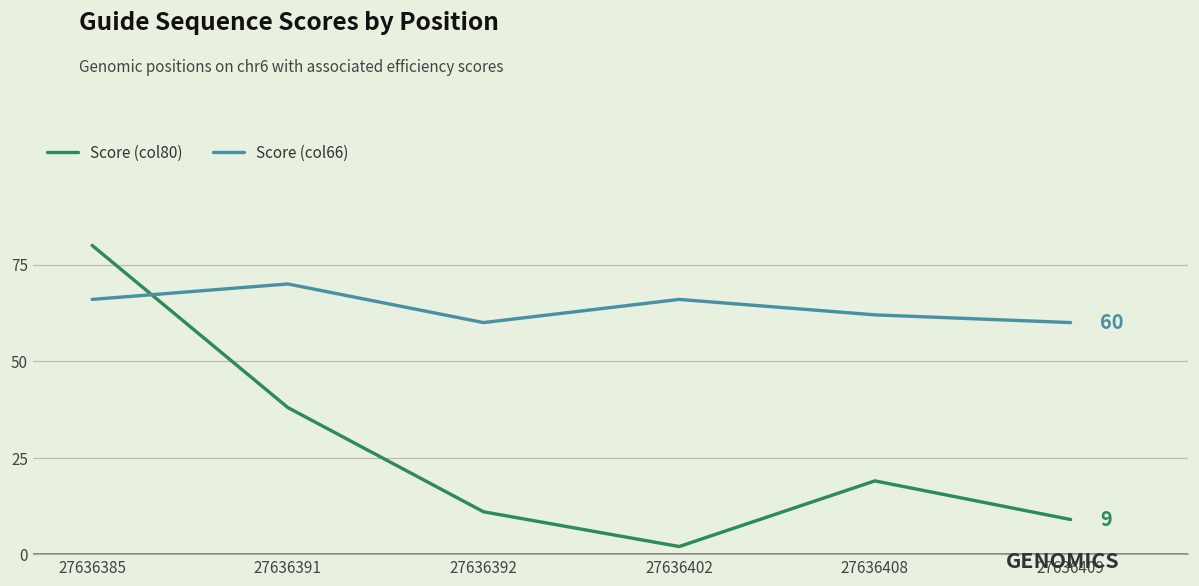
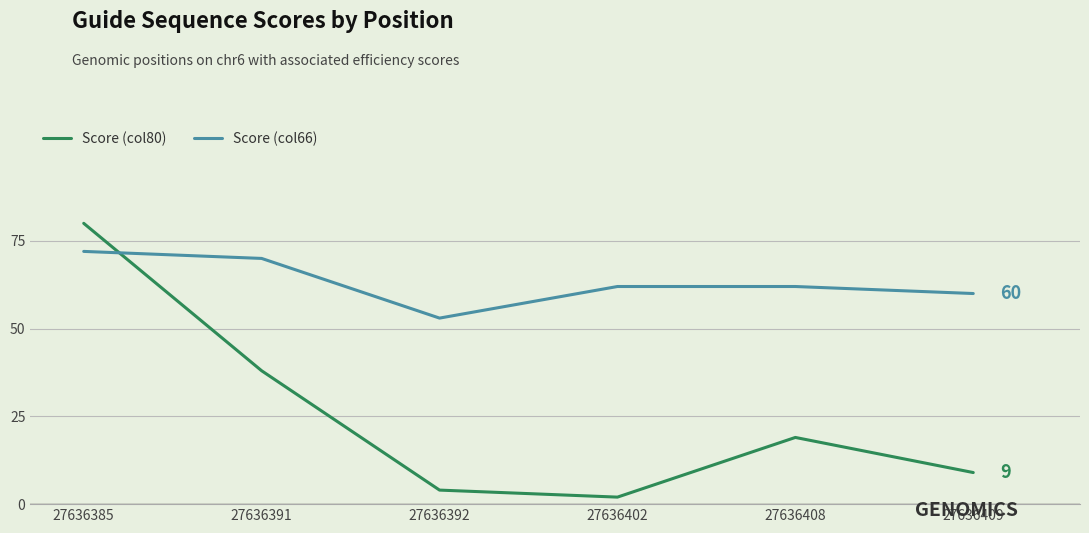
Score (col66), 27636385: 66 -> 72
Score (col80), 27636392: 11 -> 4
Score (col66), 27636392: 60 -> 53
Score (col66), 27636402: 66 -> 62
